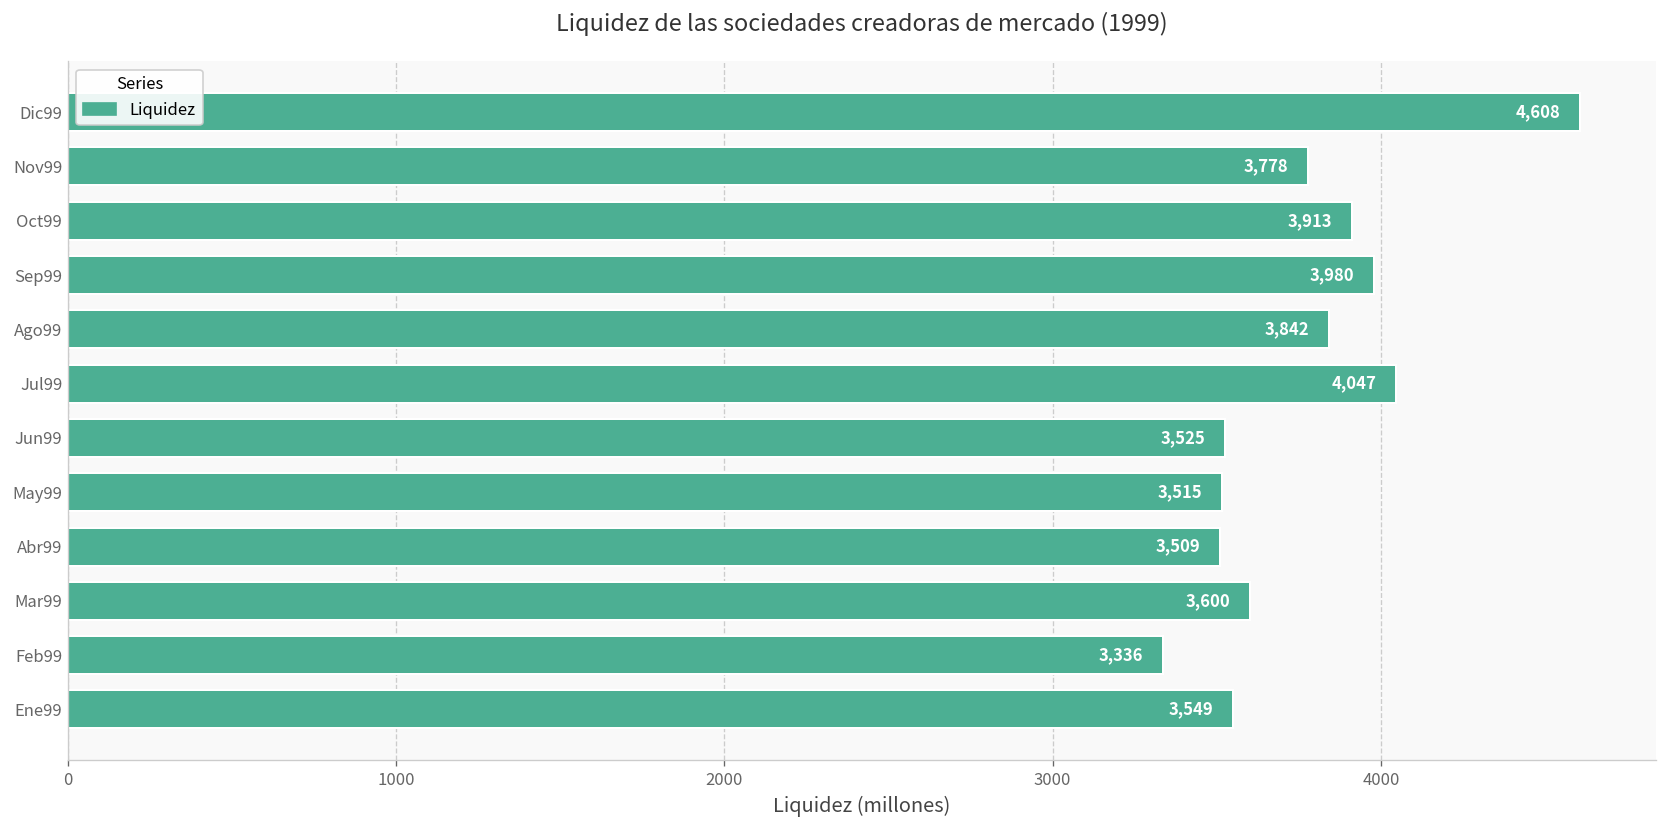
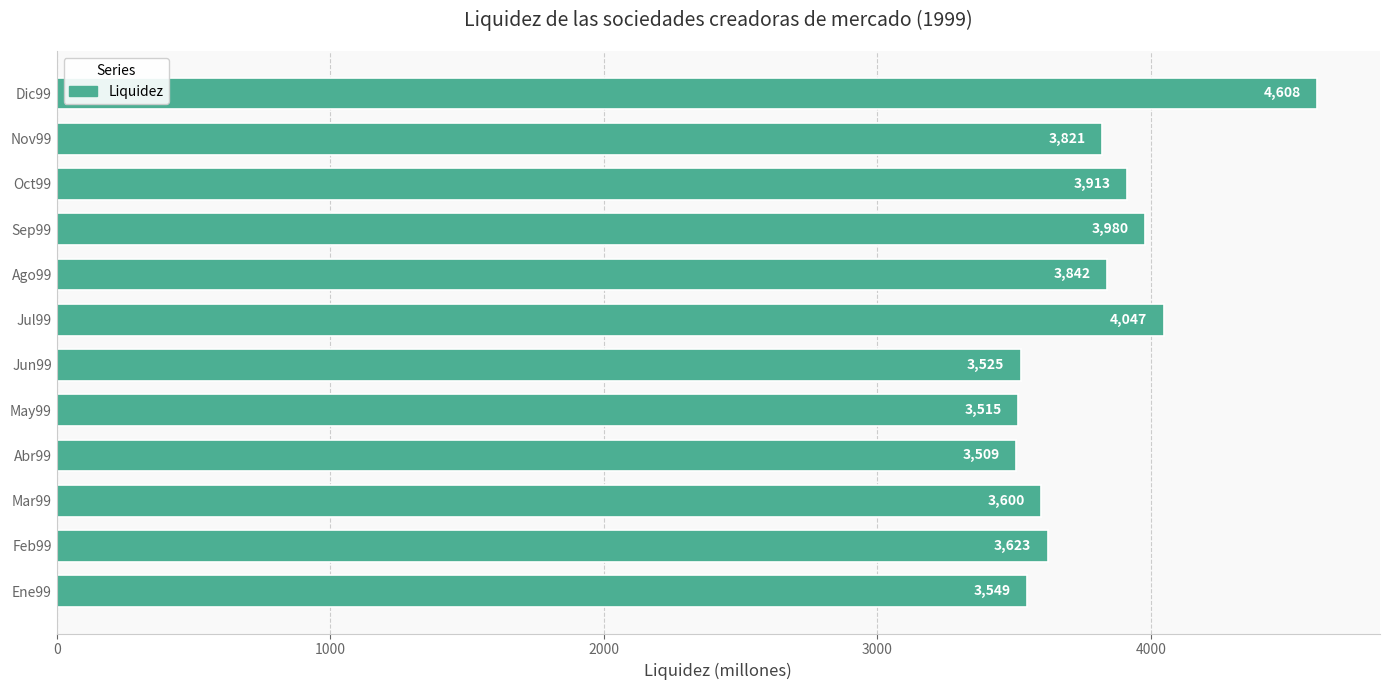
Nov99: 3,778 -> 3,821
Feb99: 3,336 -> 3,623
